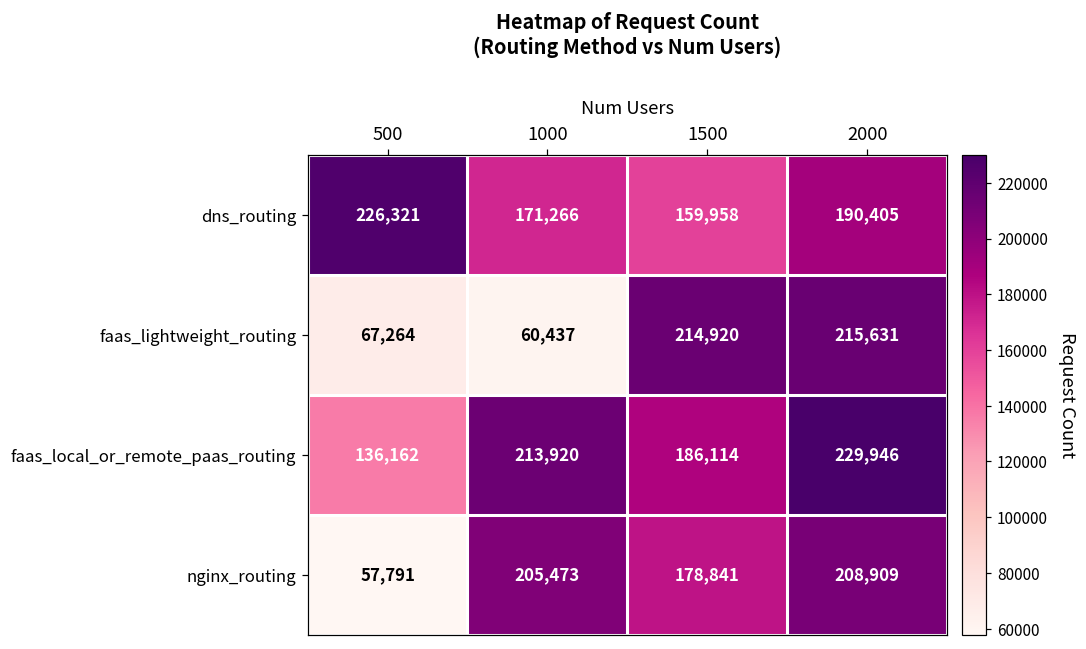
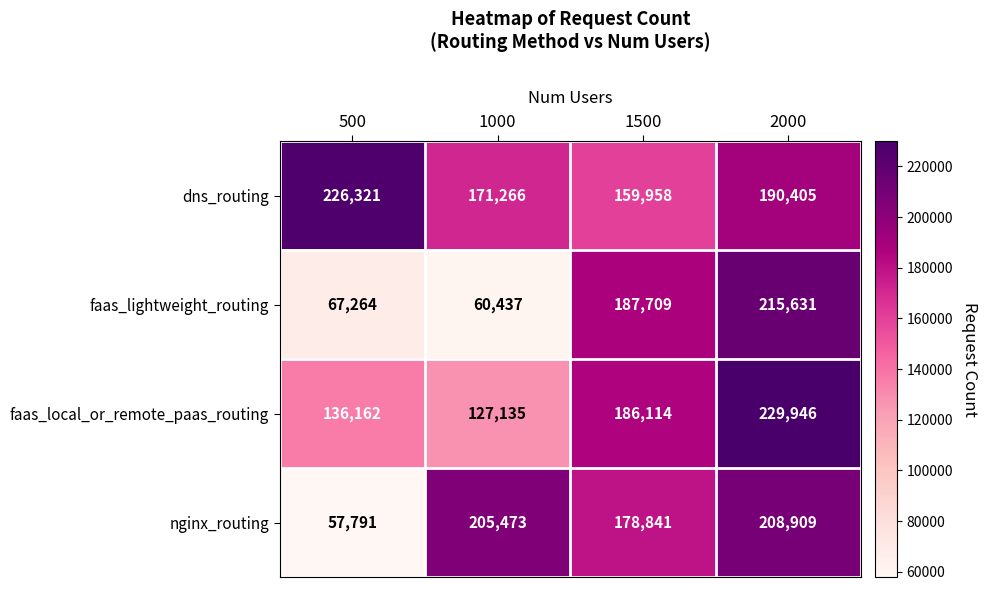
faas_lightweight_routing, 1500: 214,920 -> 187,709
faas_local_or_remote_paas_routing, 1000: 213,920 -> 127,135
